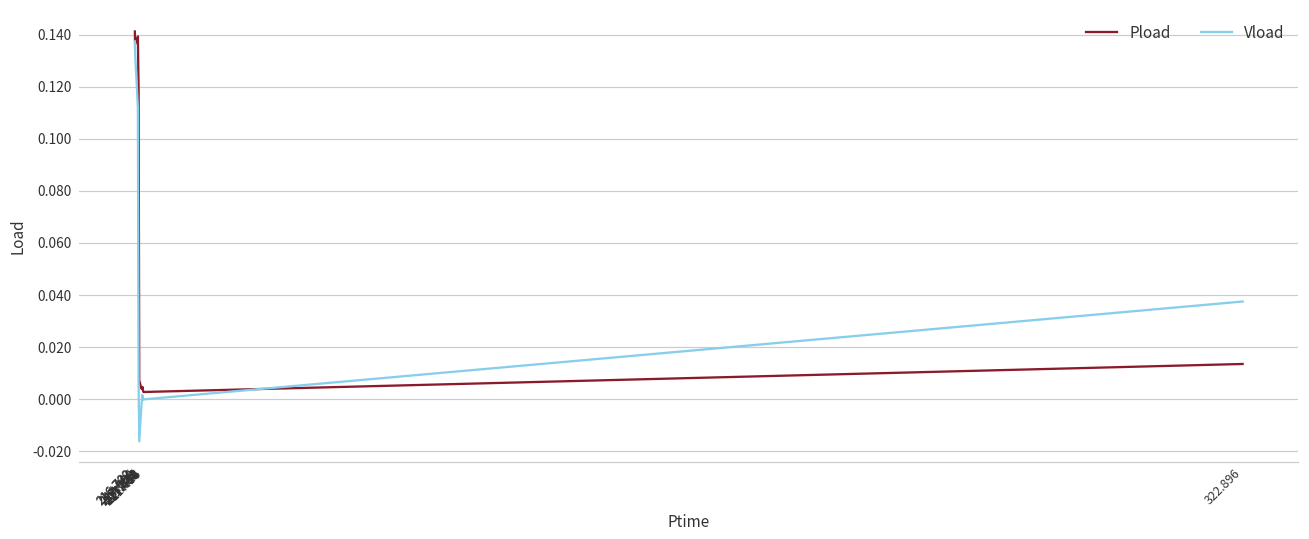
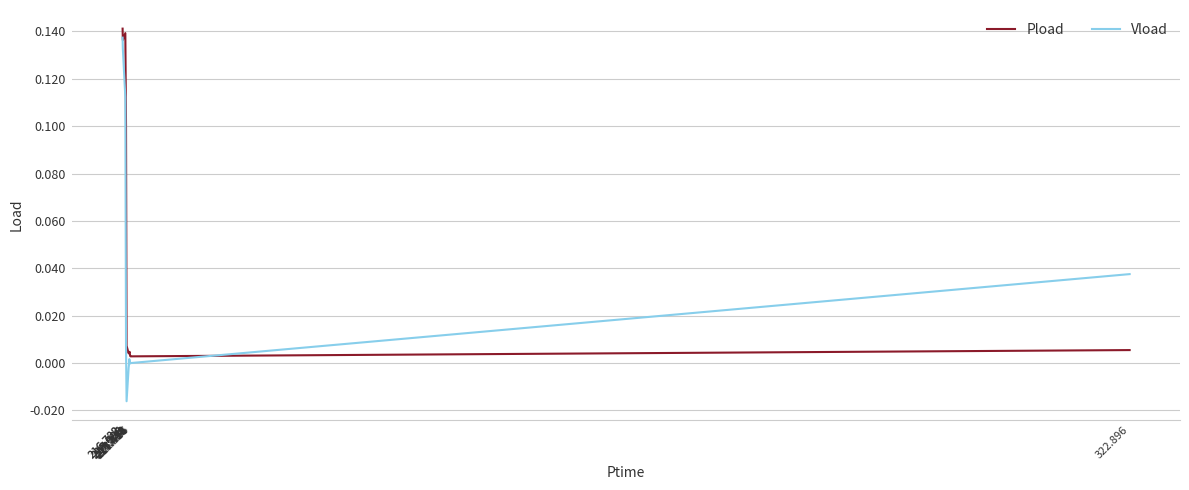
Pload, 217.068: 0.118 -> 0.100
Pload, 322.896: 0.014 -> 0.005
